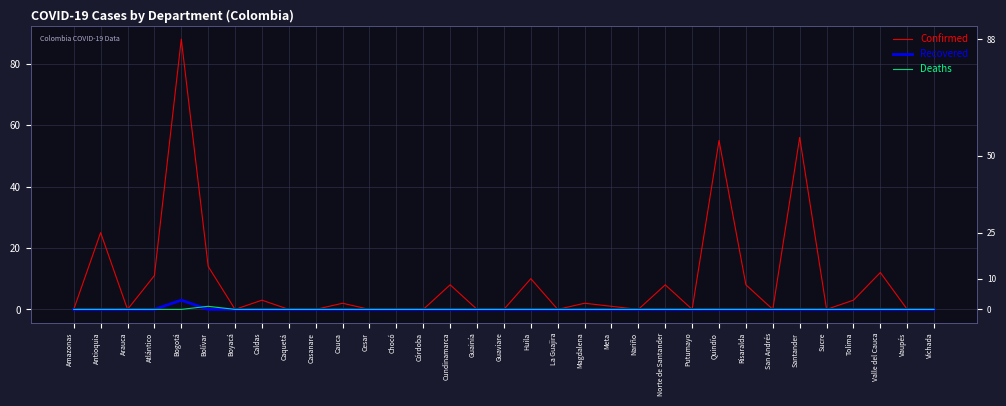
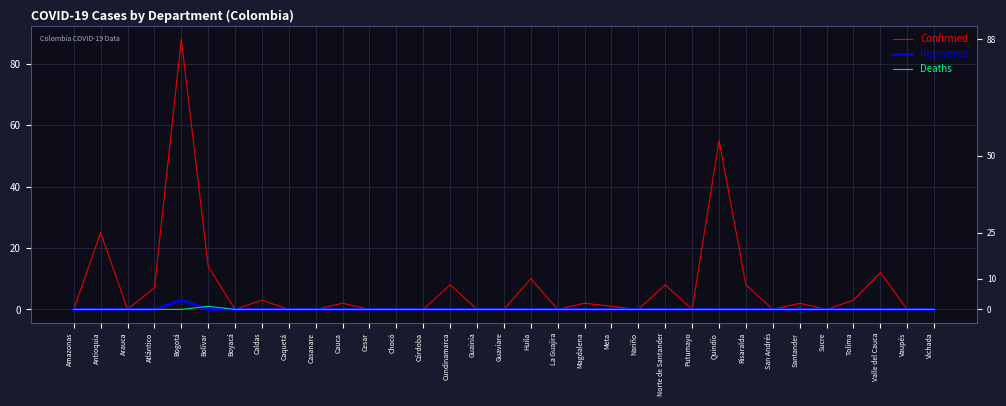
Confirmed, Atlántico: 11 -> 7
Confirmed, Santander: 56 -> 2
